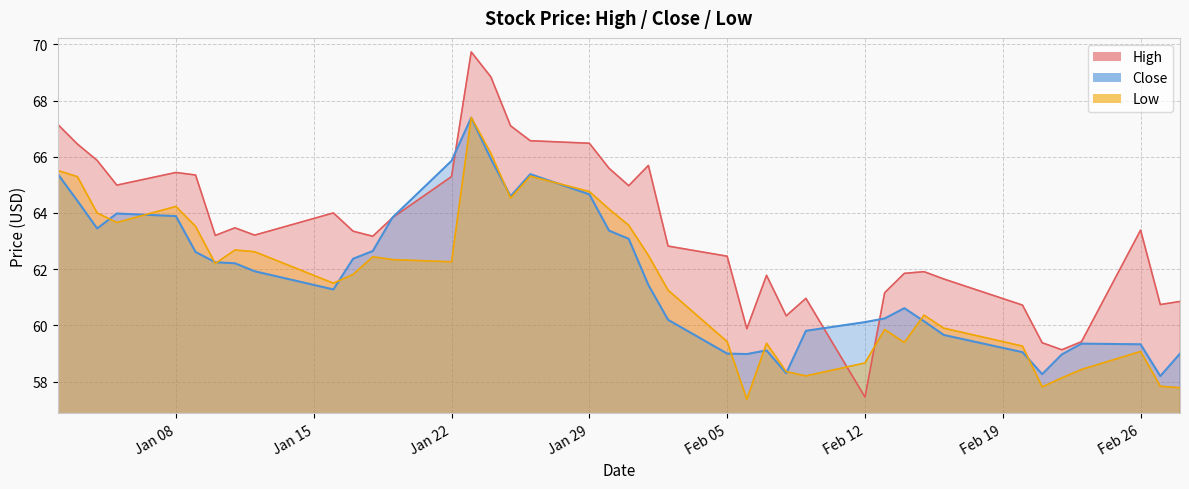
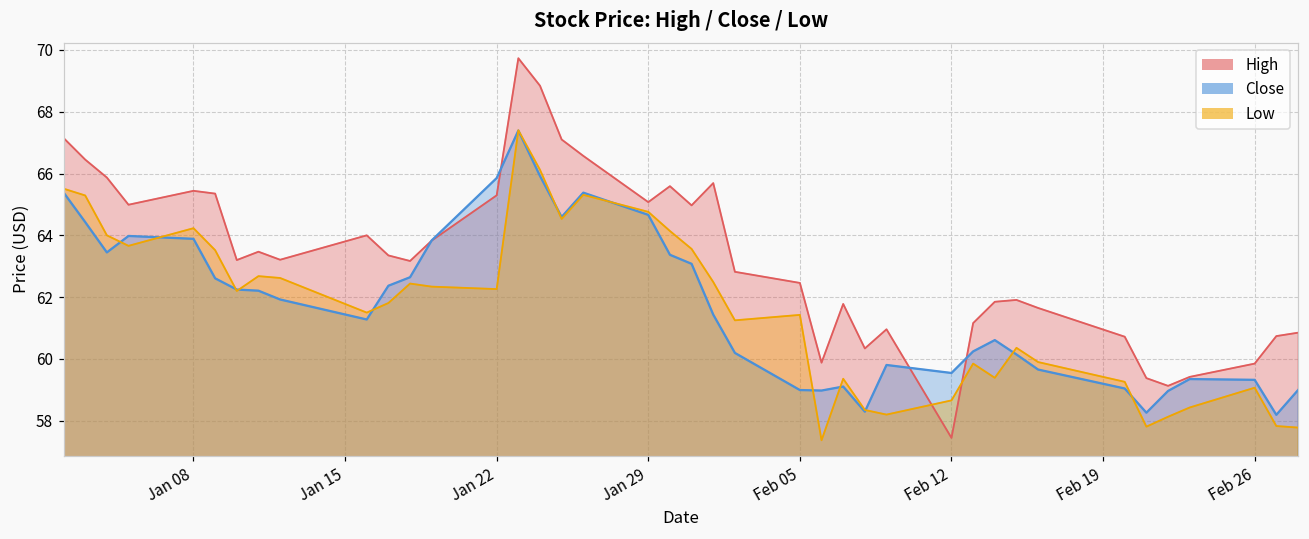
High, Jan 29: 66.5 -> 65.1
Low, Feb 05: 59.4 -> 61.4
Close, Feb 12: 60.1 -> 59.5
High, Feb 26: 63.4 -> 59.8
